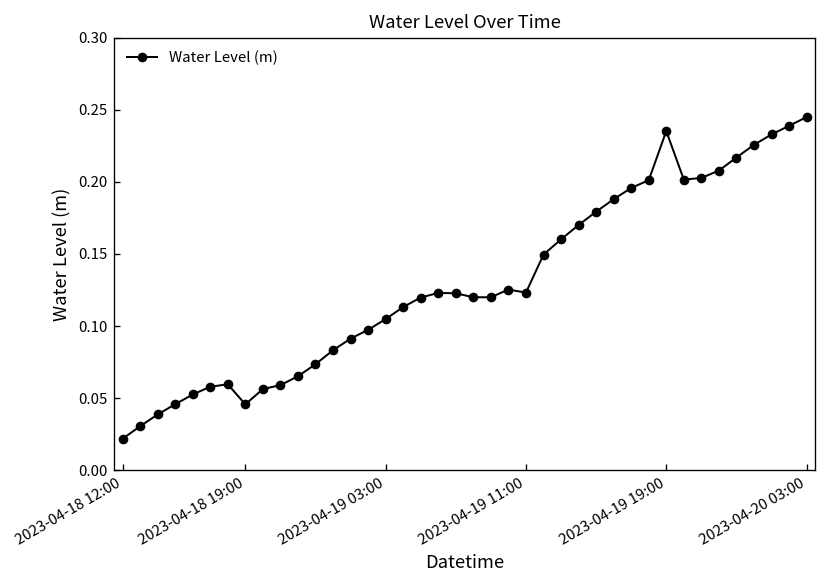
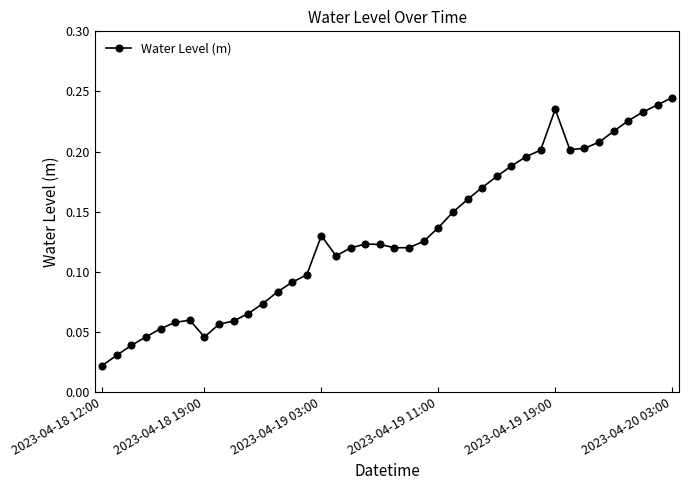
2023-04-19 03:00: 0.105 -> 0.130
2023-04-19 11:00: 0.123 -> 0.137
